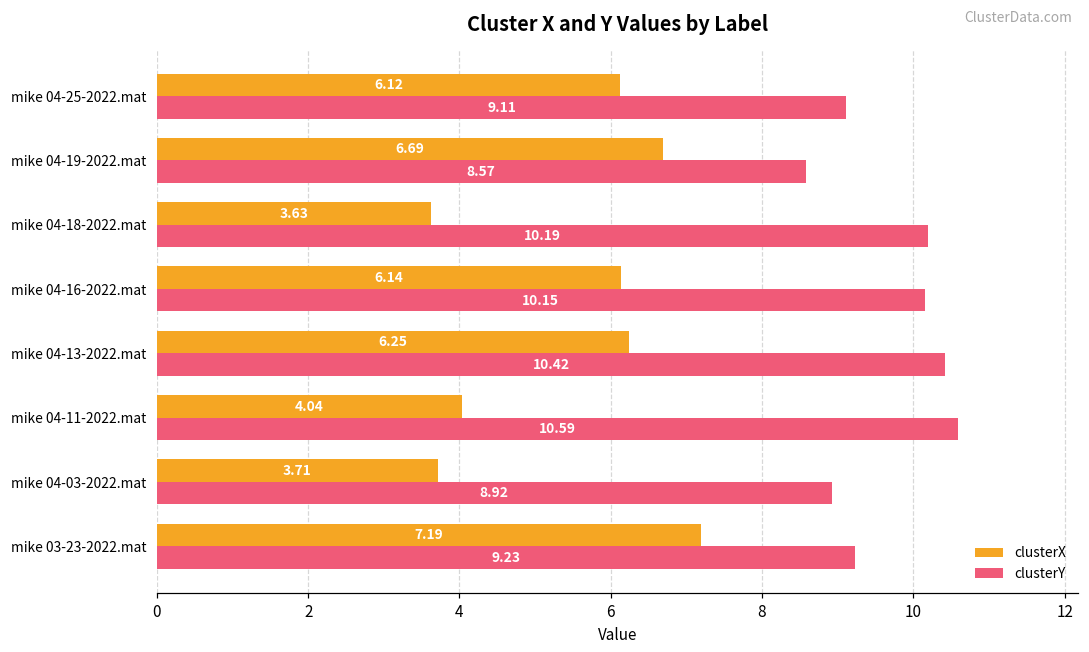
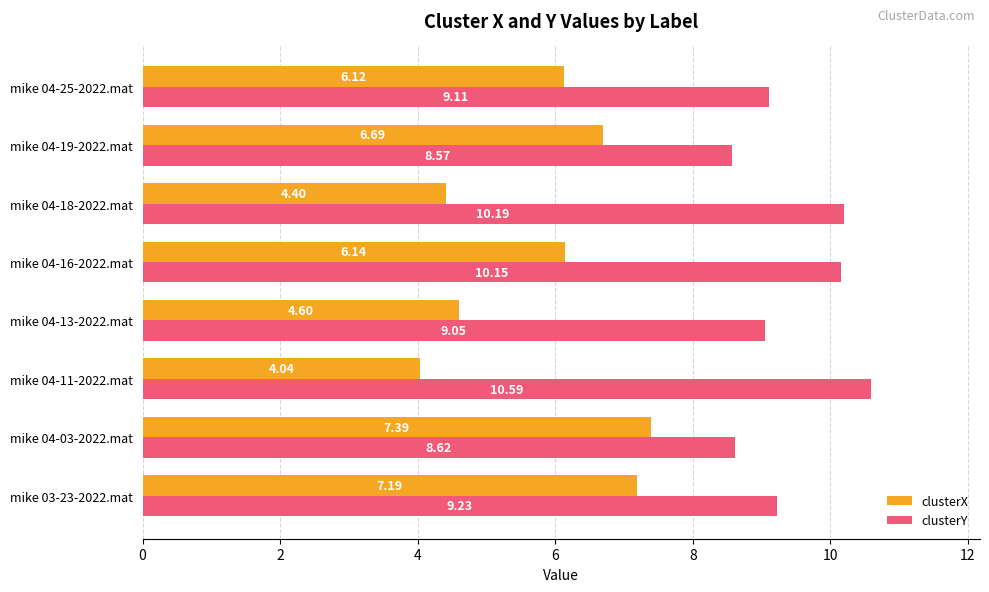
clusterX, mike 04-18-2022.mat: 3.63 -> 4.40
clusterX, mike 04-13-2022.mat: 6.25 -> 4.60
clusterY, mike 04-13-2022.mat: 10.42 -> 9.05
clusterX, mike 04-03-2022.mat: 3.71 -> 7.39
clusterY, mike 04-03-2022.mat: 8.92 -> 8.62
